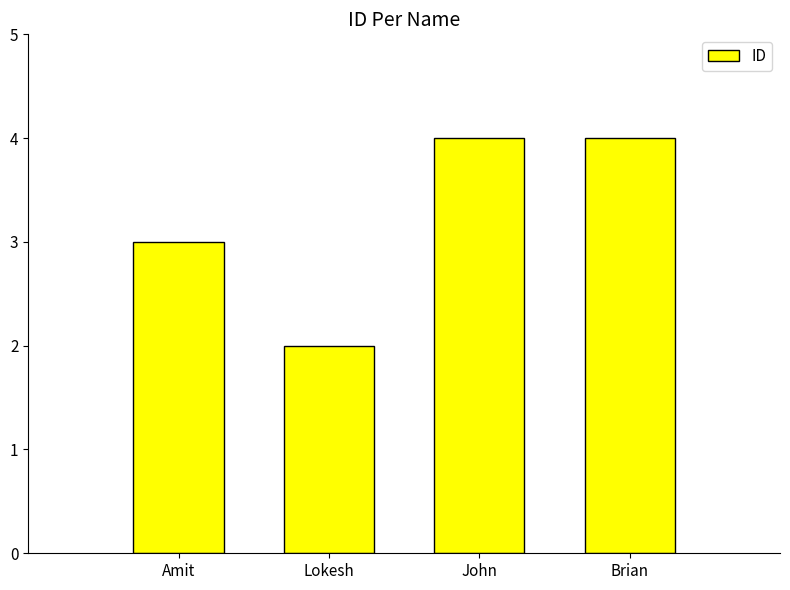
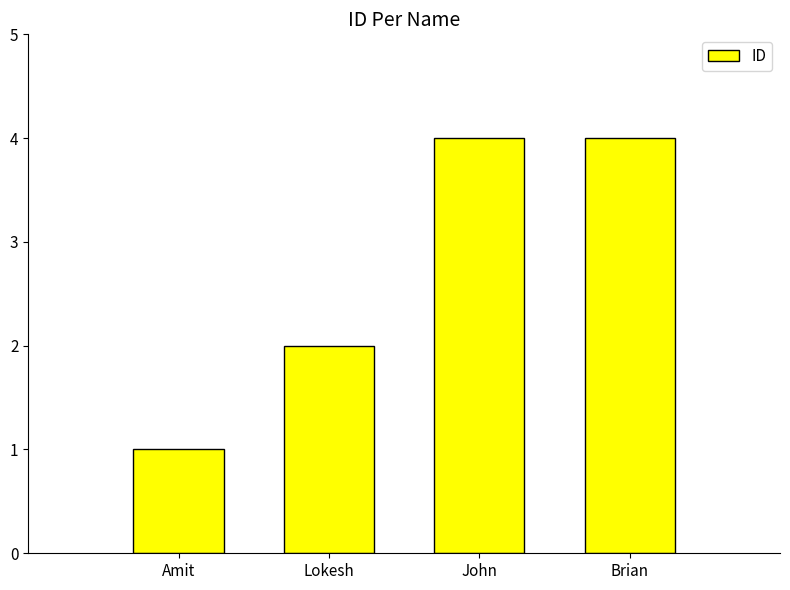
Amit: 3 -> 1
